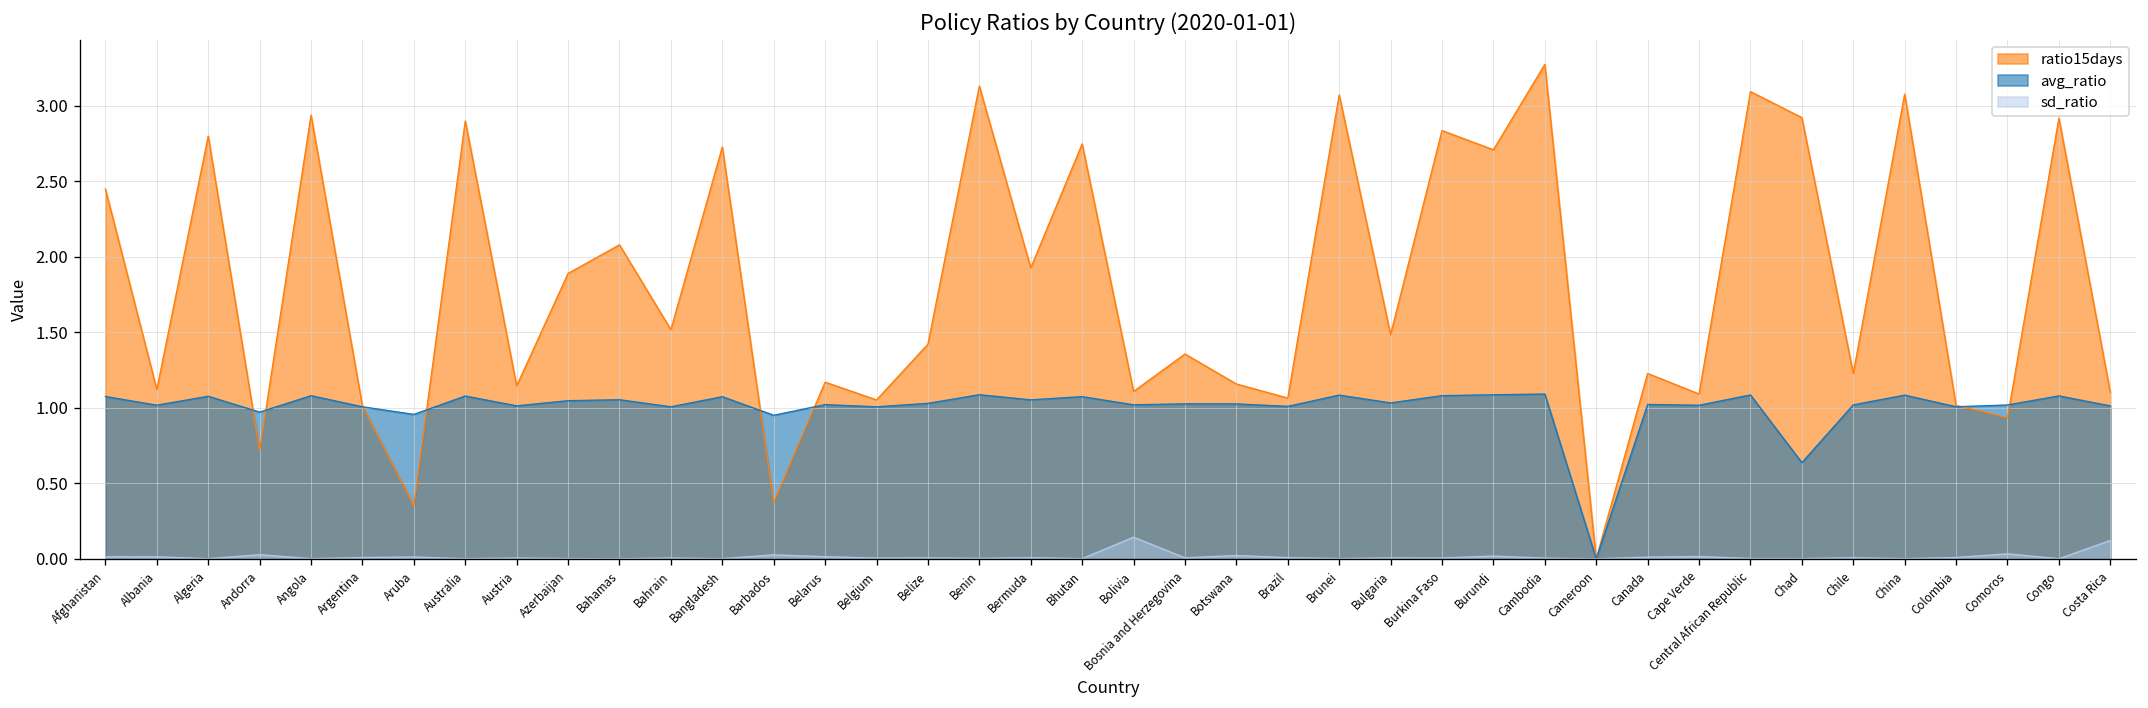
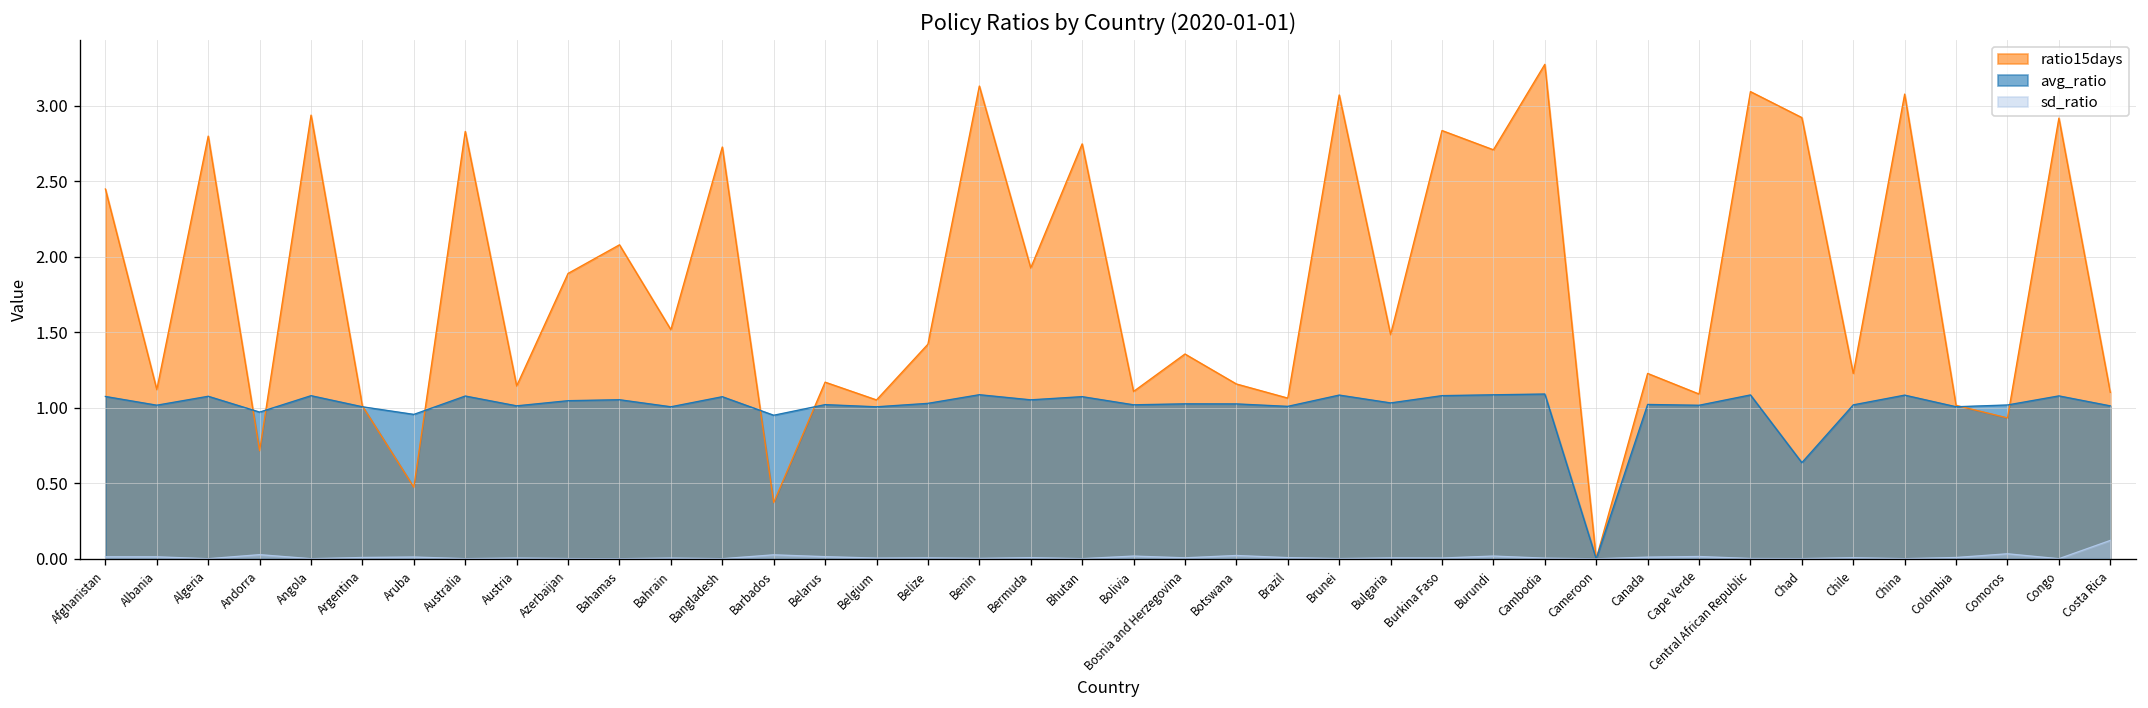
ratio15days, Aruba: 0.35 -> 0.47
ratio15days, Australia: 2.90 -> 2.83
sd_ratio, Bolivia: 0.14 -> 0.02
